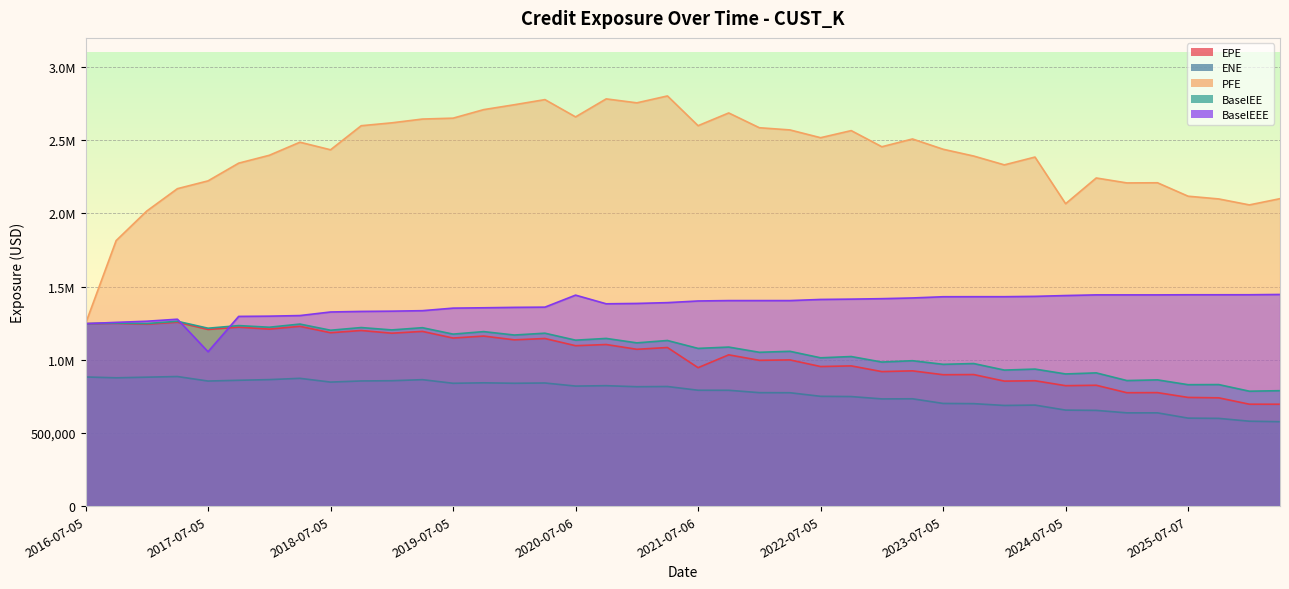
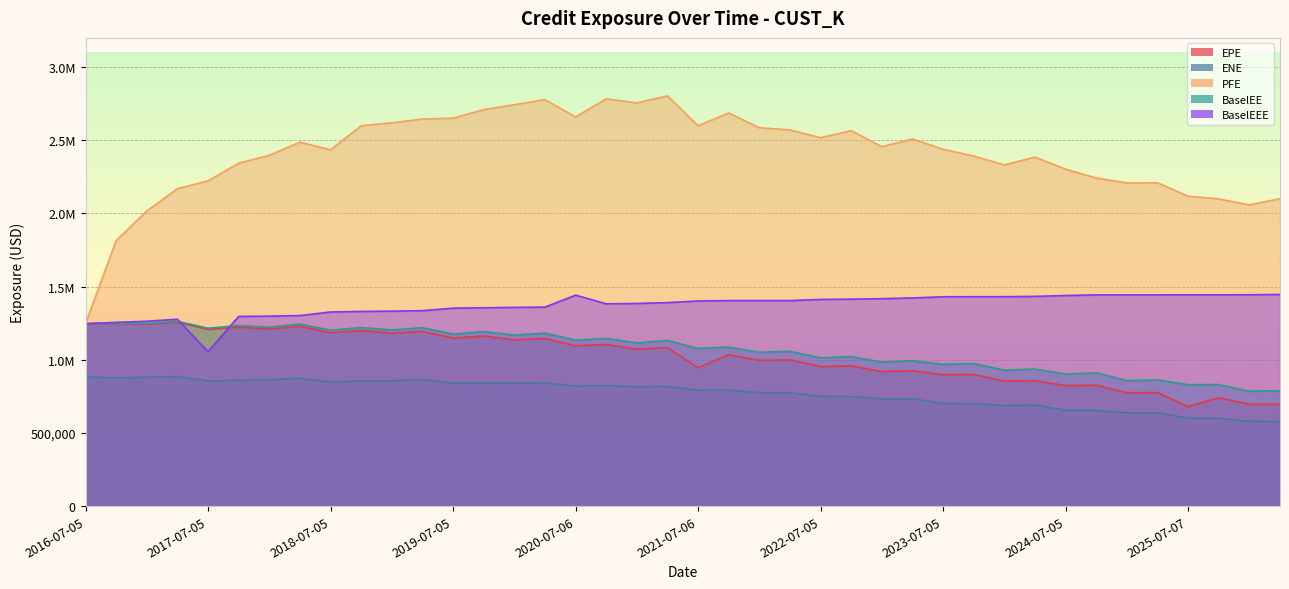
PFE, 2024-07-05: 2,070,000 -> 2,300,000
EPE, 2025-07-07: 740,000 -> 680,000
